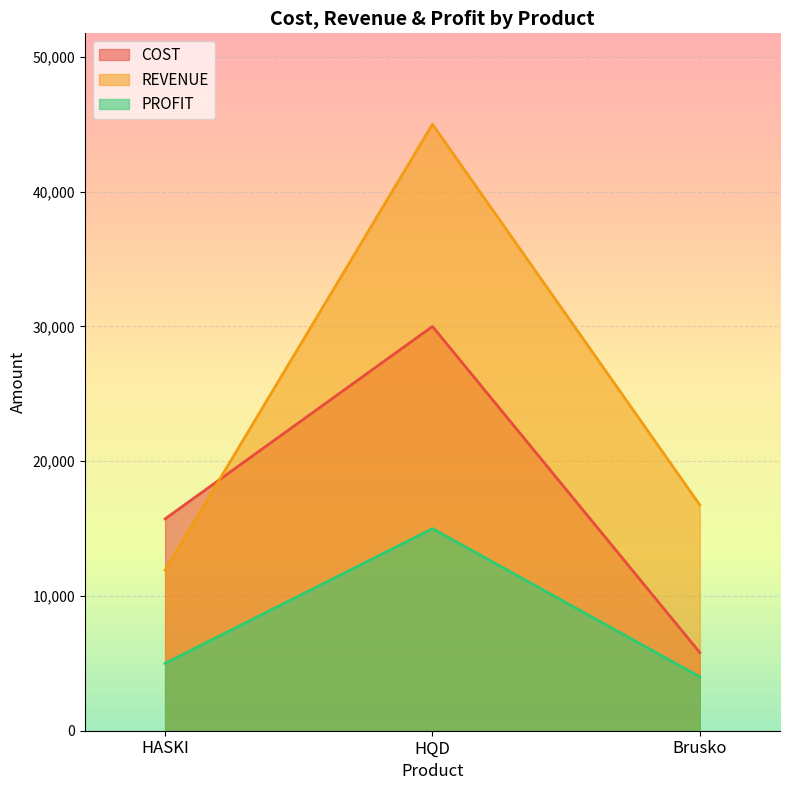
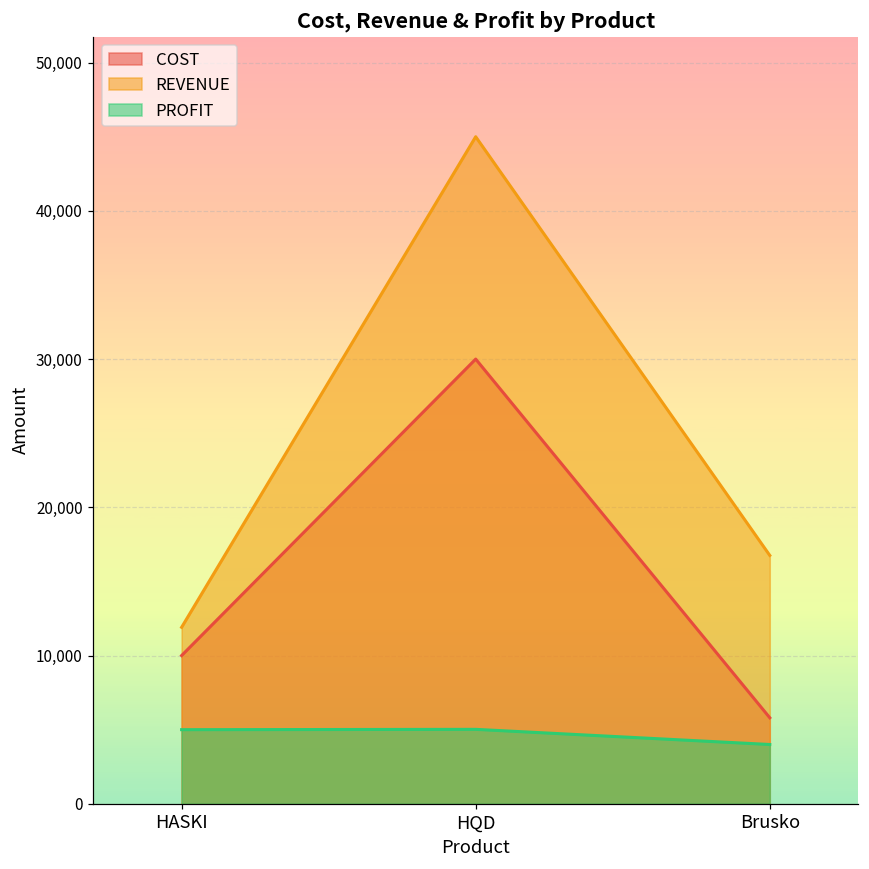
COST, HASKI: 15,700 -> 10,000
PROFIT, HQD: 15,000 -> 5,000
